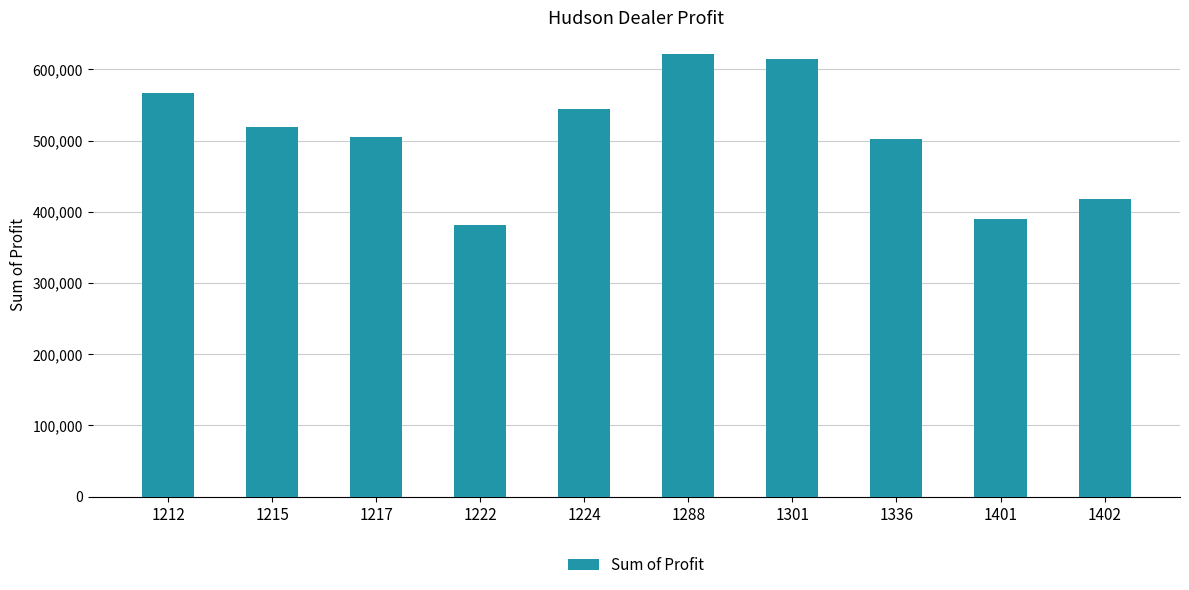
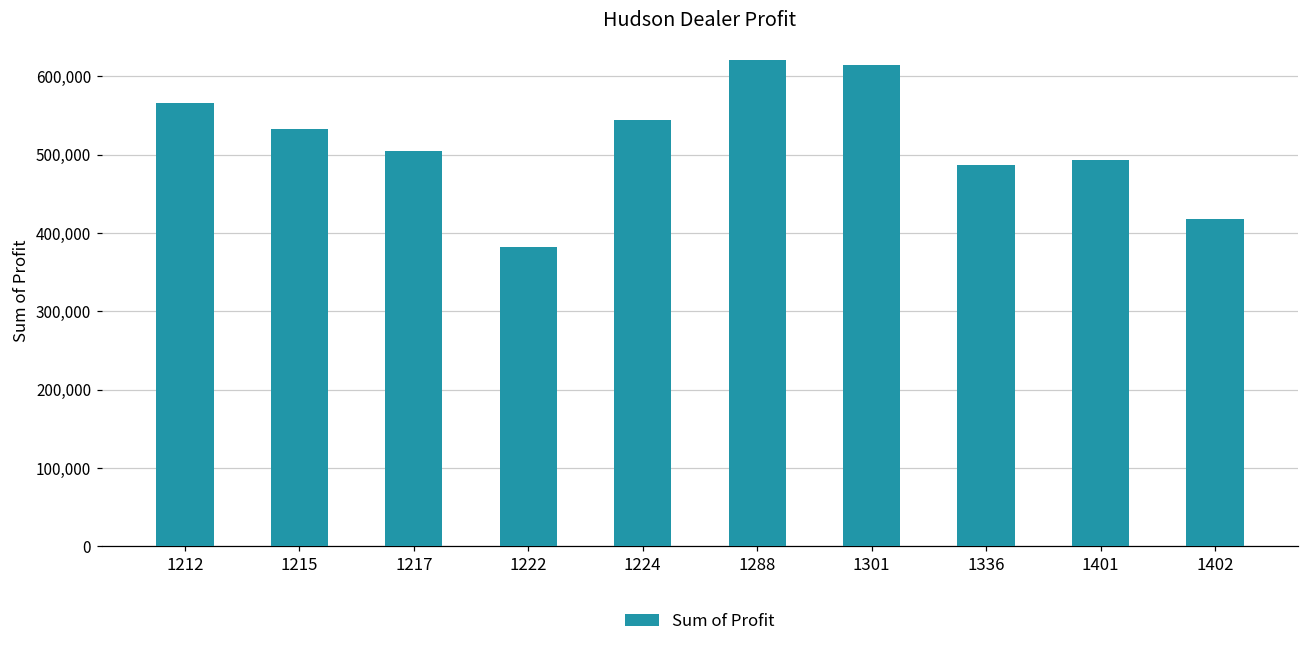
1215: 520,000 -> 530,000
1336: 500,000 -> 490,000
1401: 390,000 -> 490,000
